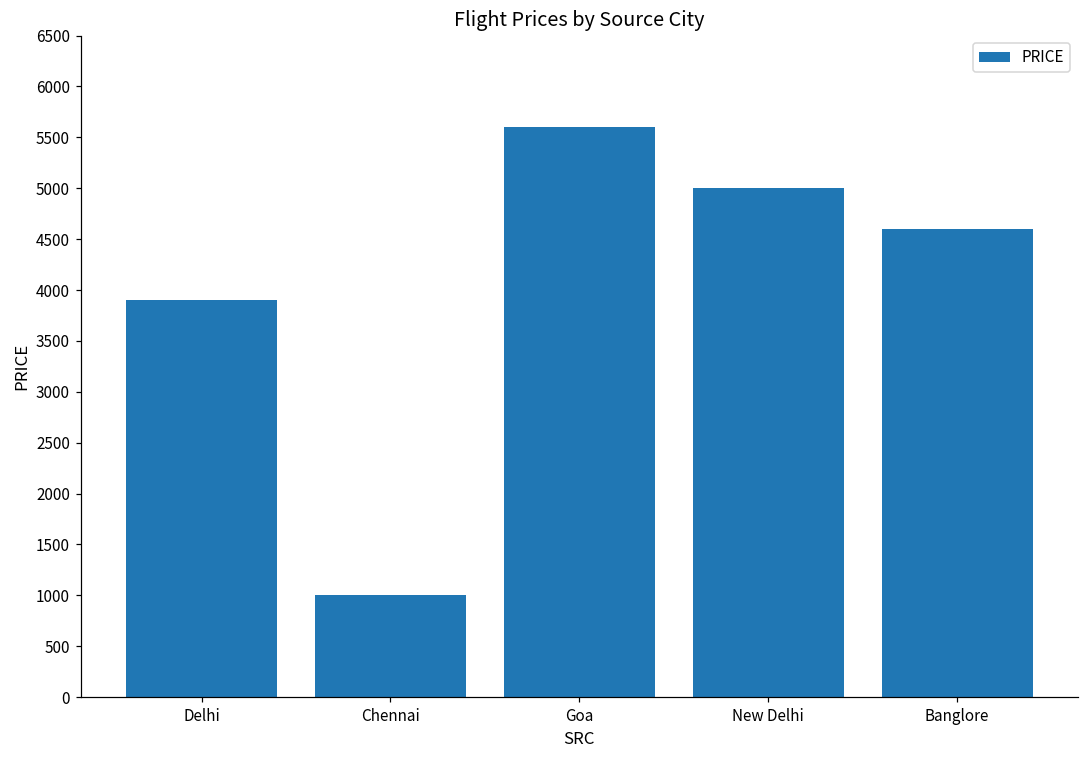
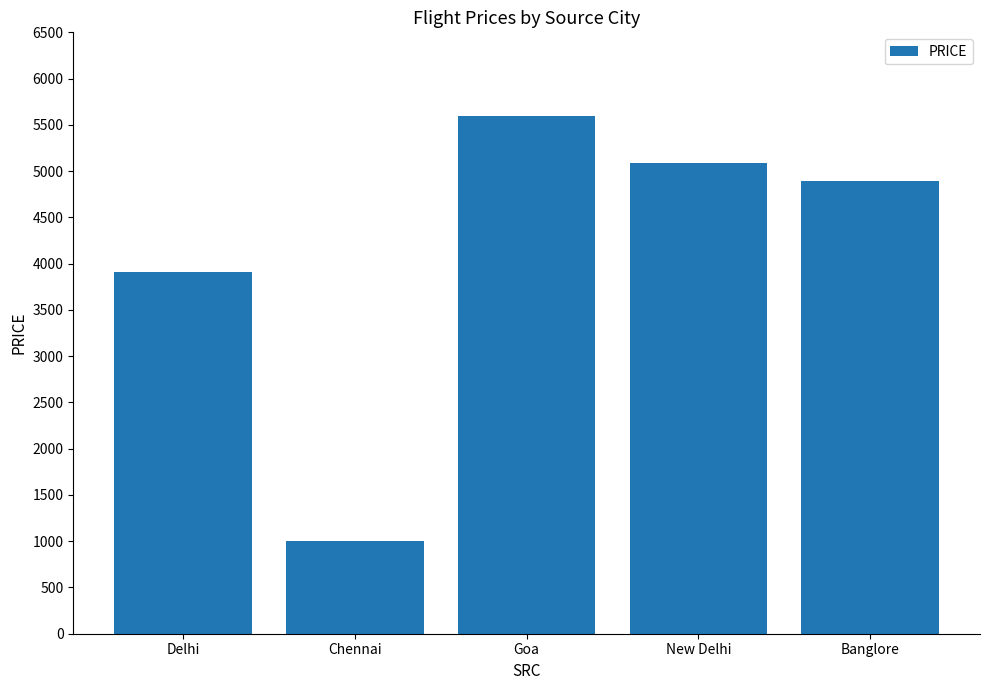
New Delhi: 5000 -> 5100
Banglore: 4600 -> 4900
